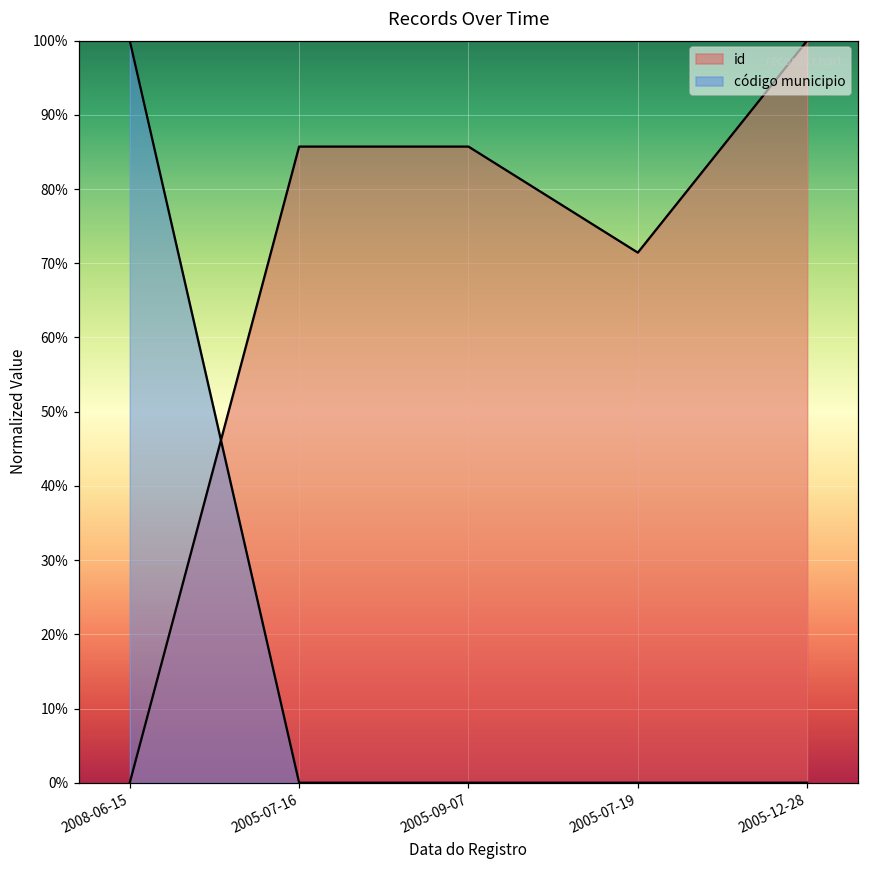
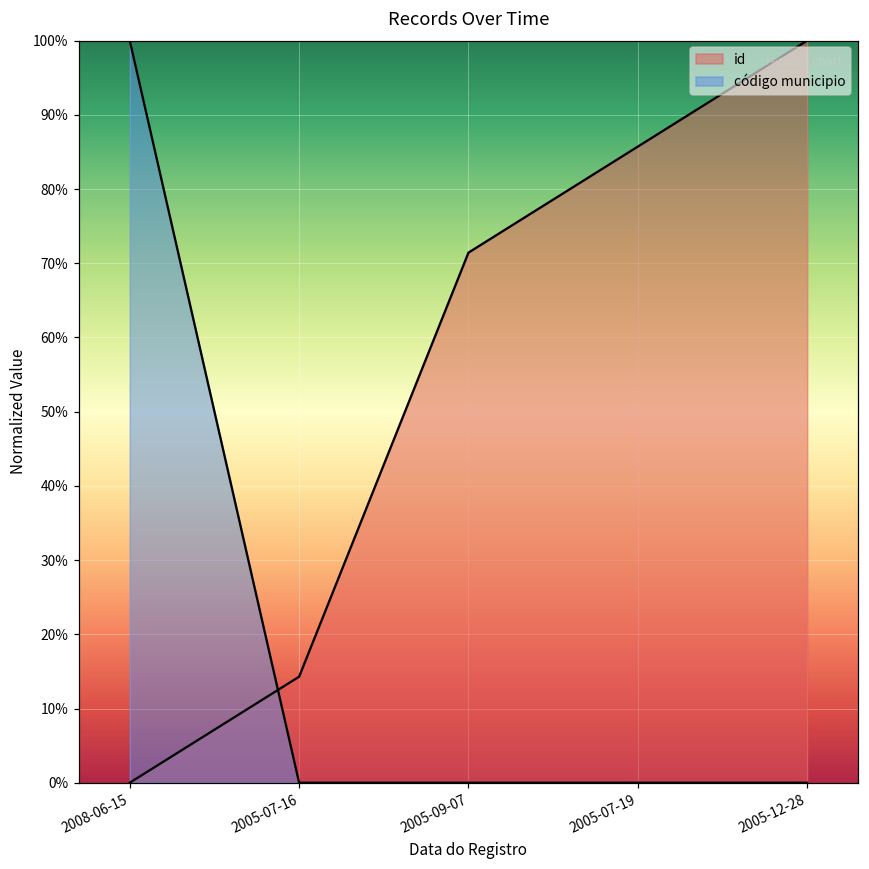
id, 2005-07-16: 86% -> 14%
id, 2005-09-07: 86% -> 71%
id, 2005-07-19: 71% -> 86%
